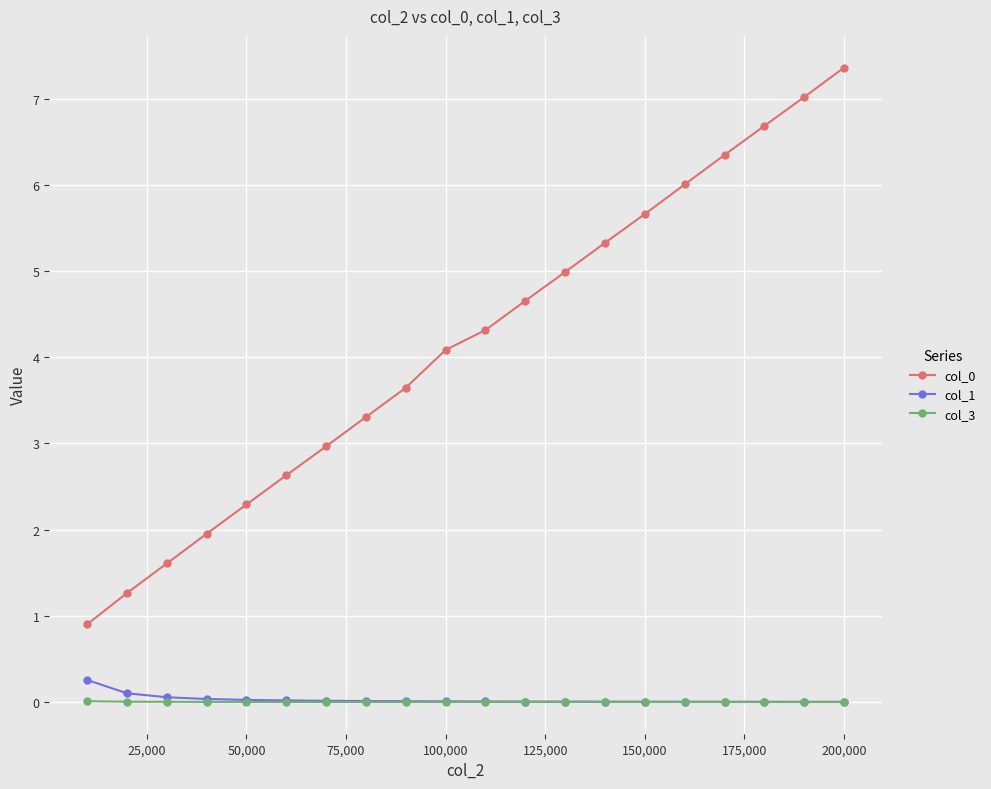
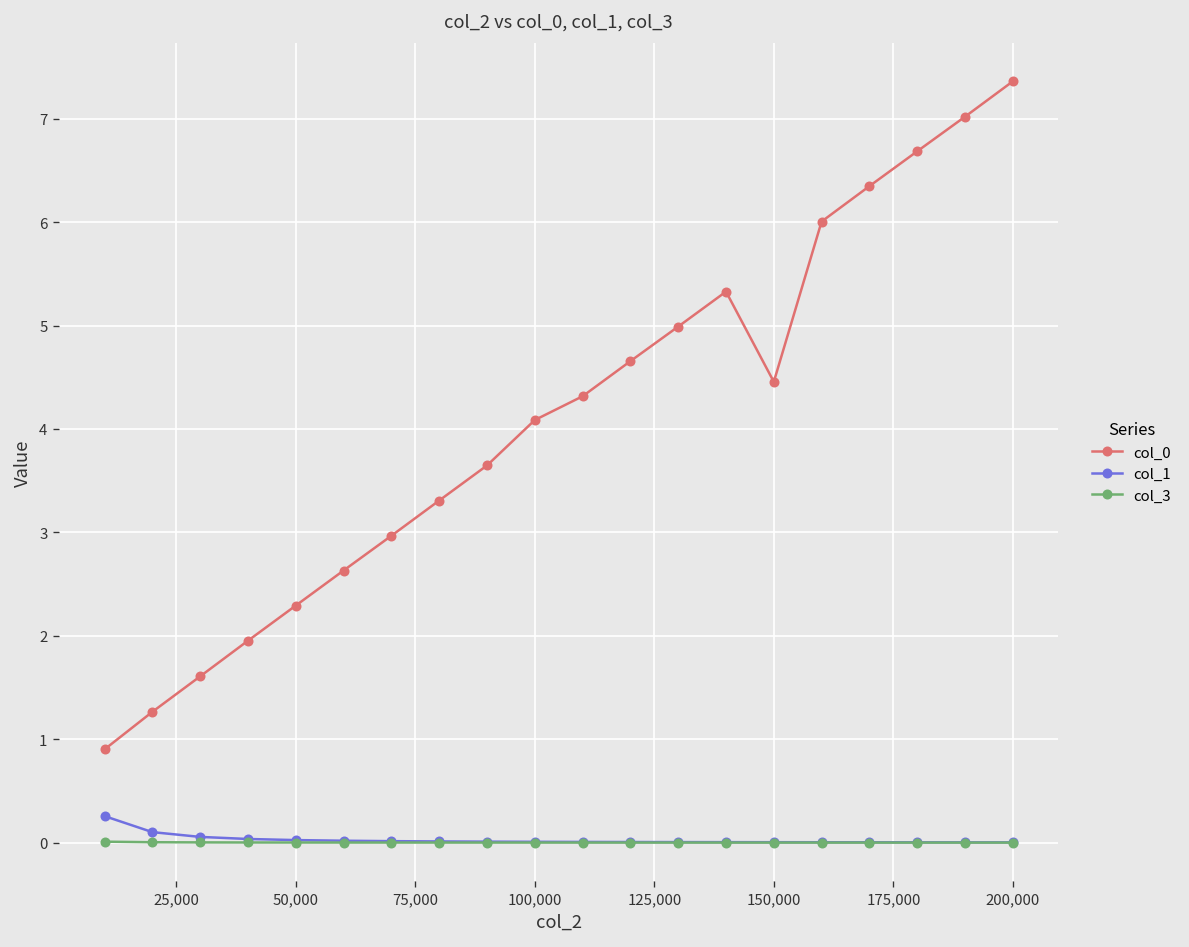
col_0, 150,000: 5.7 -> 4.5
